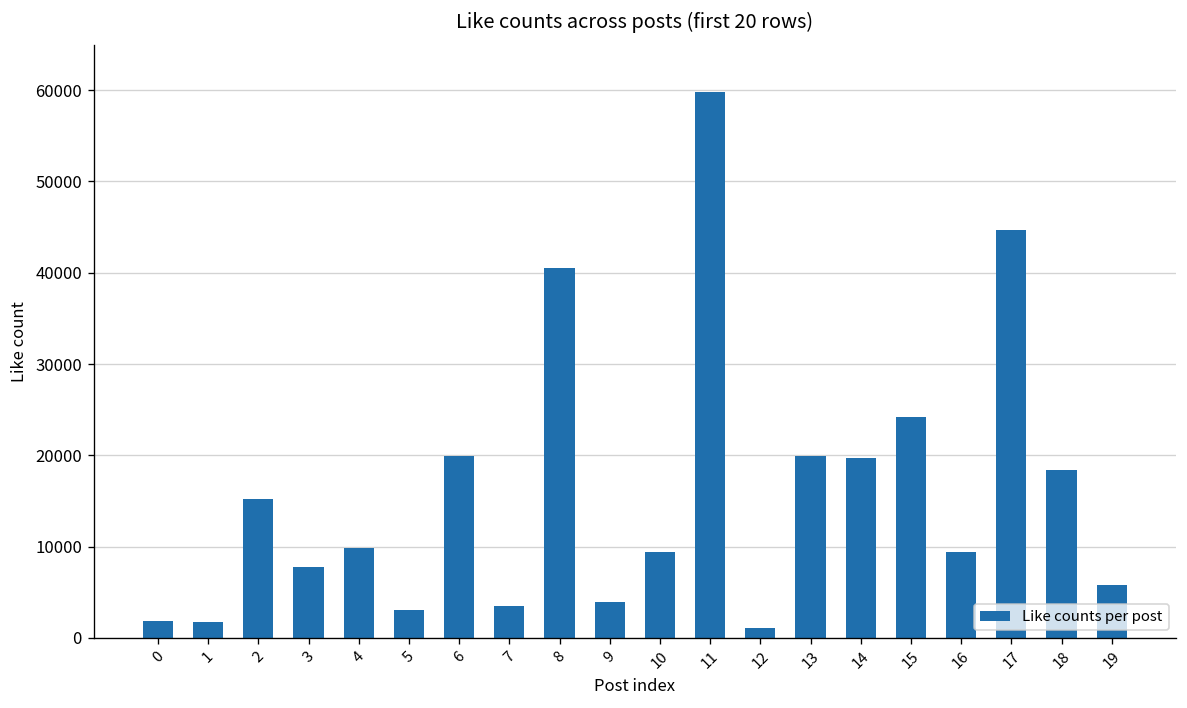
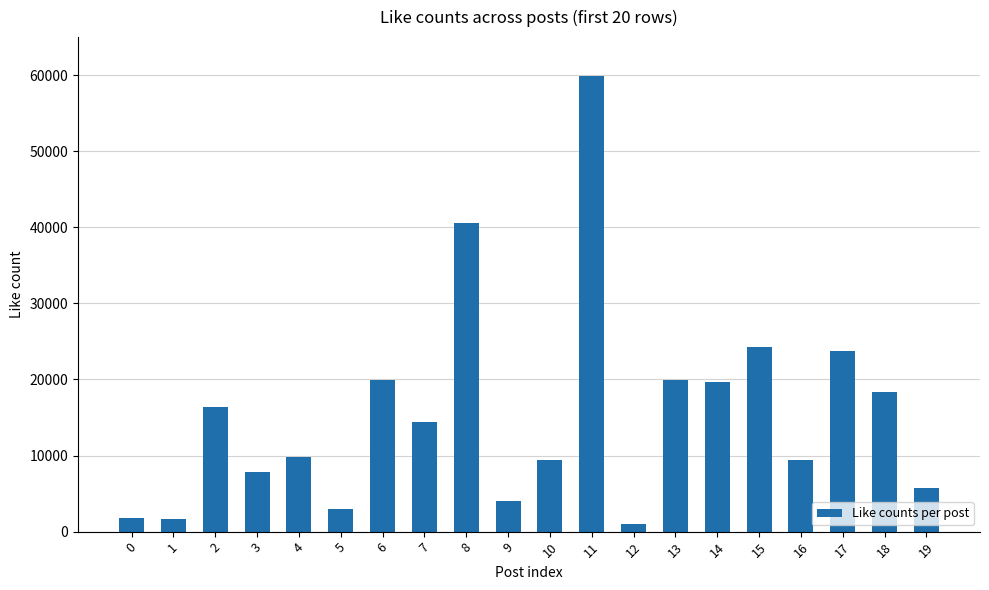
2: 15000 -> 16000
7: 4000 -> 14000
17: 45000 -> 24000
